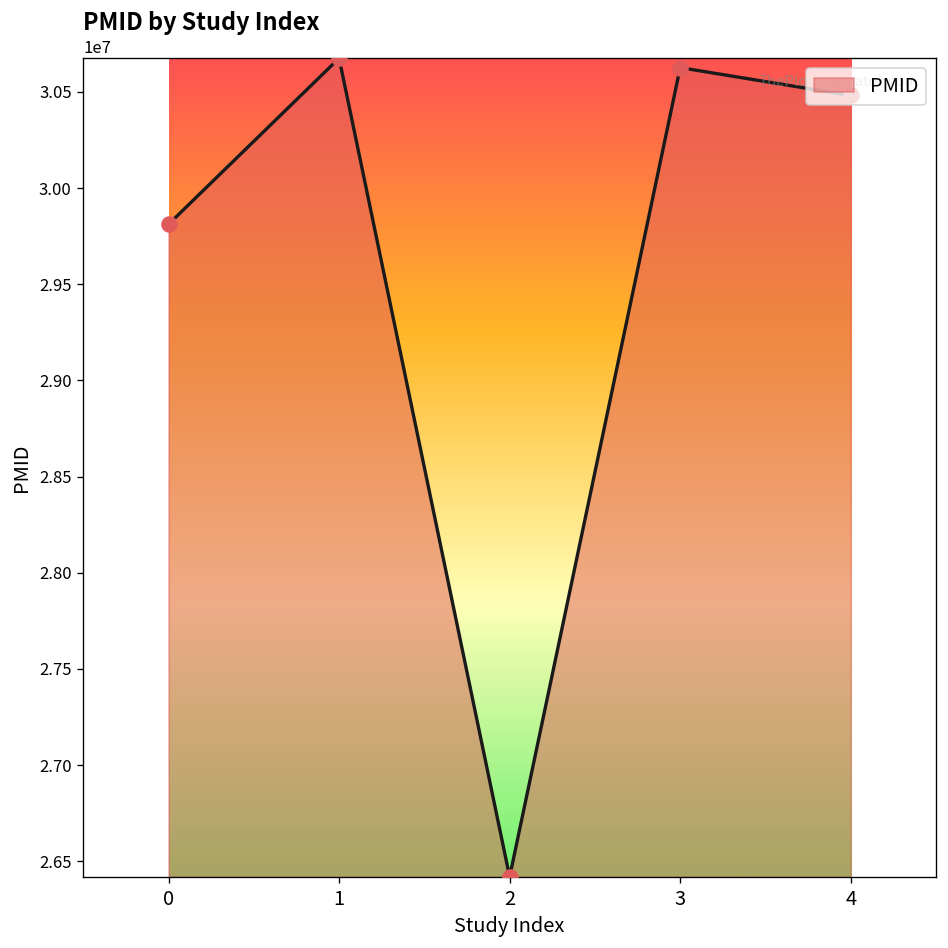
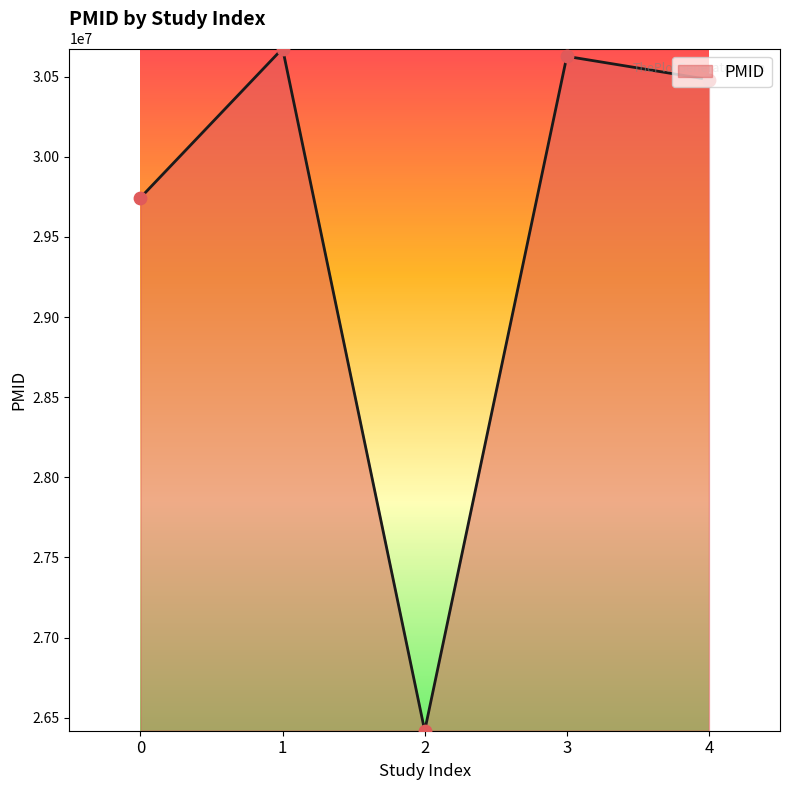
0: 29810000 -> 29740000
